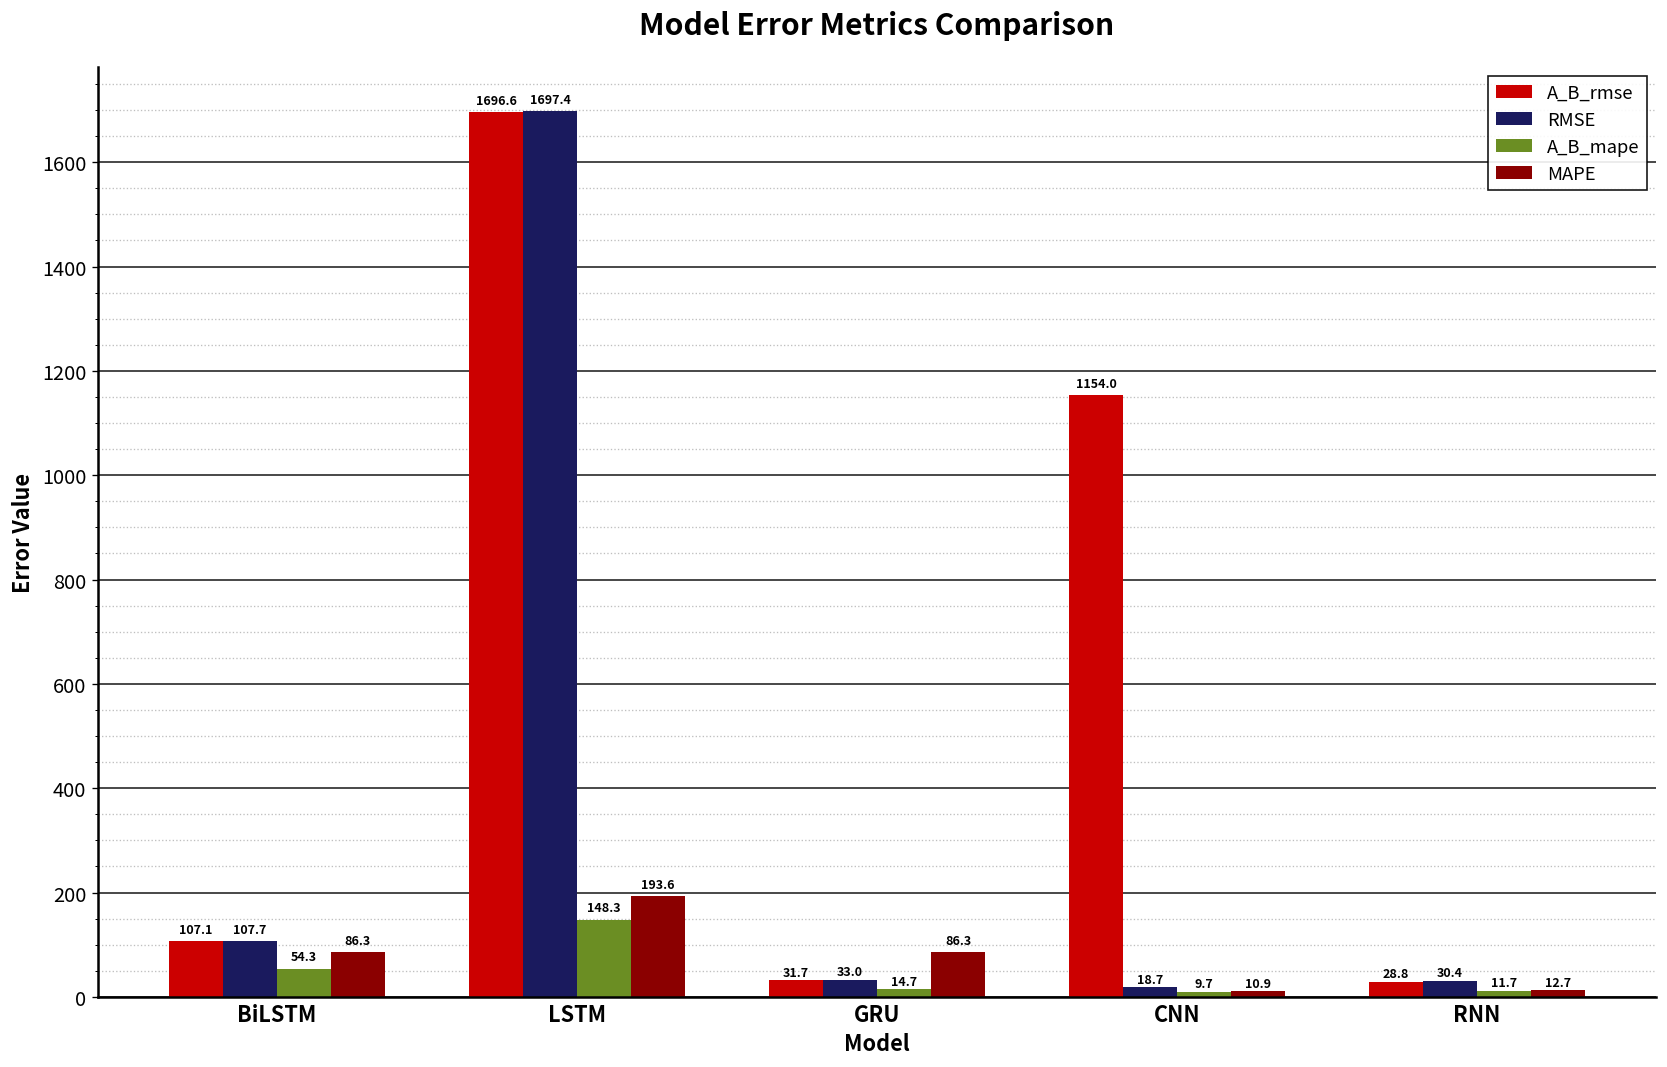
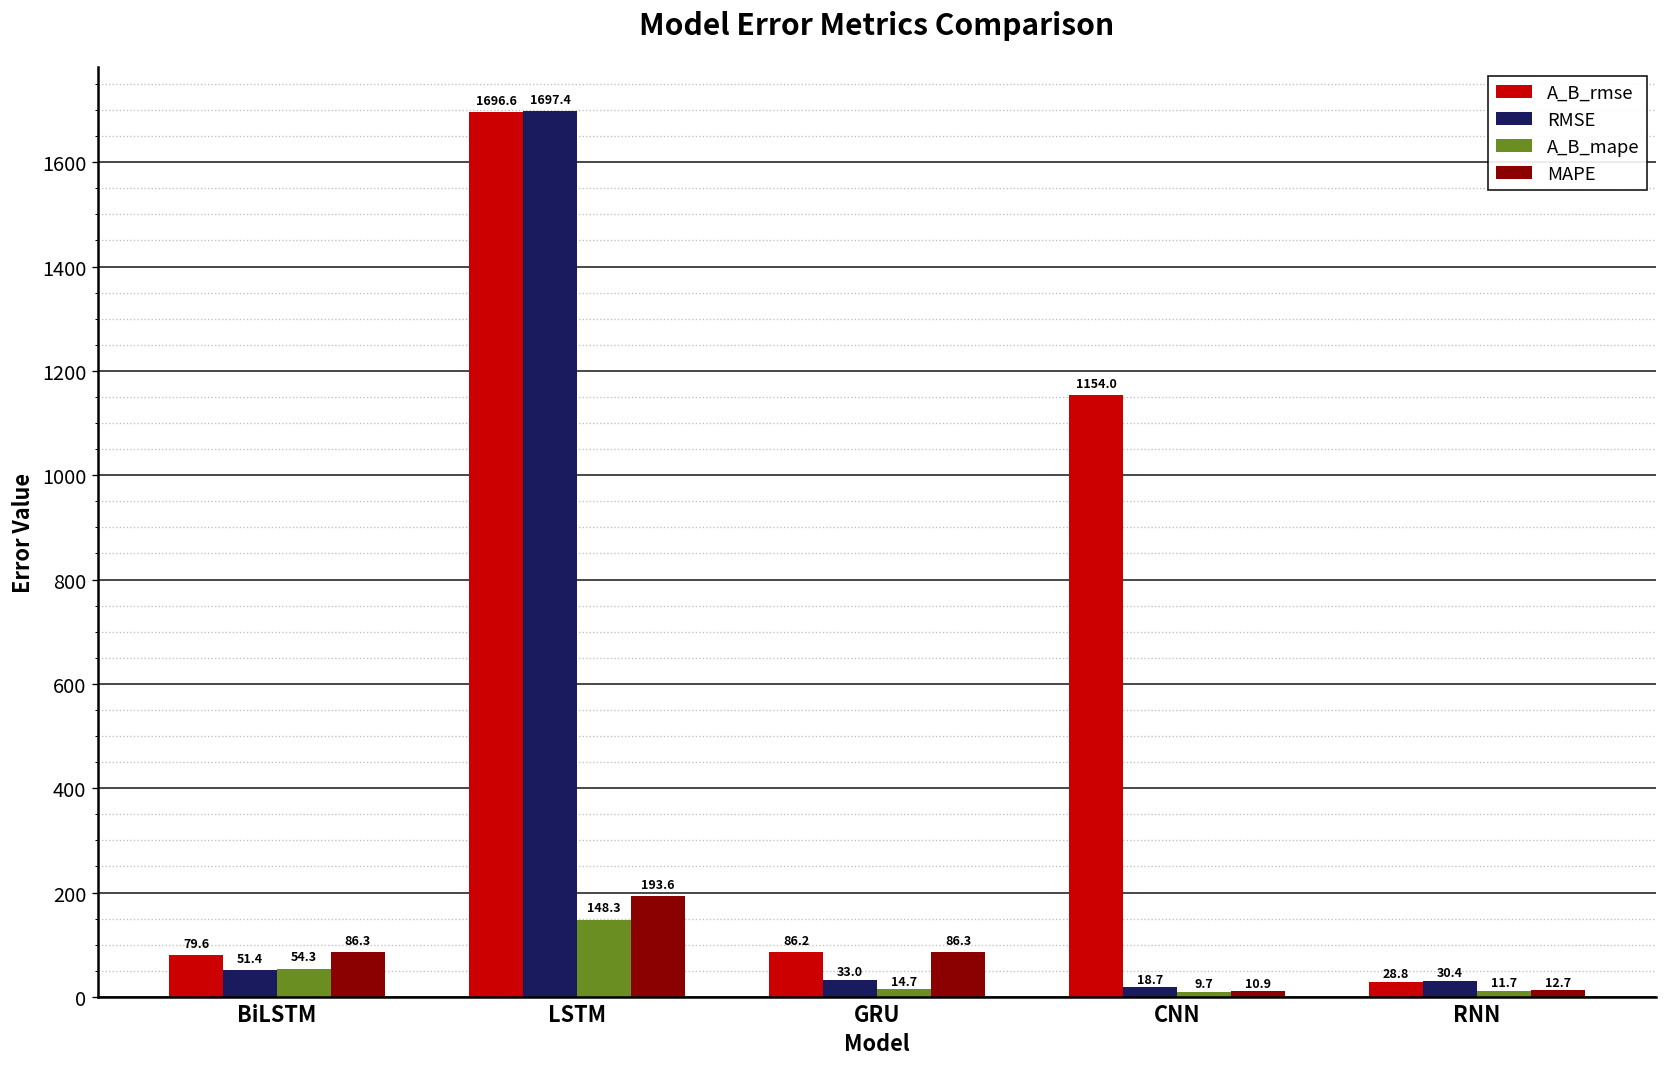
A_B_rmse, BiLSTM: 107.1 -> 79.6
RMSE, BiLSTM: 107.7 -> 51.4
A_B_rmse, GRU: 31.7 -> 86.2
